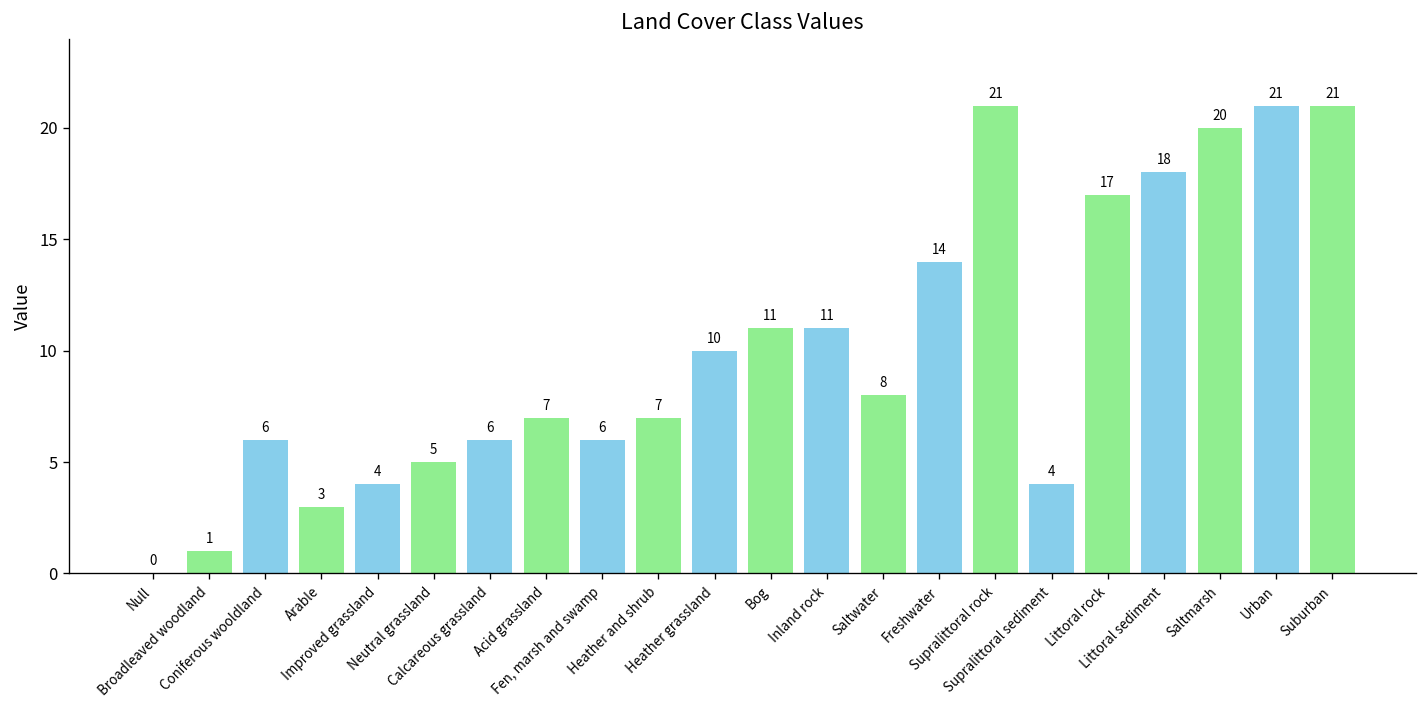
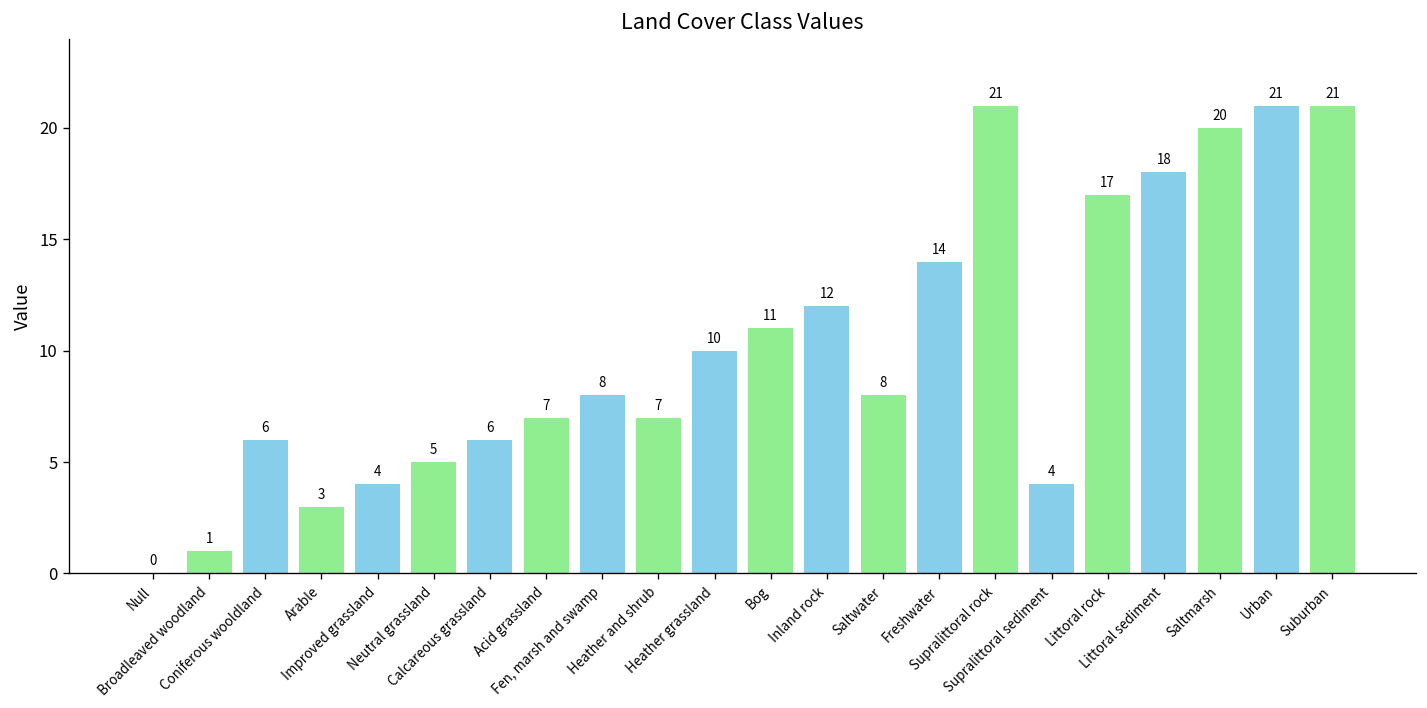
Fen, marsh and swamp: 6 -> 8
Inland rock: 11 -> 12
